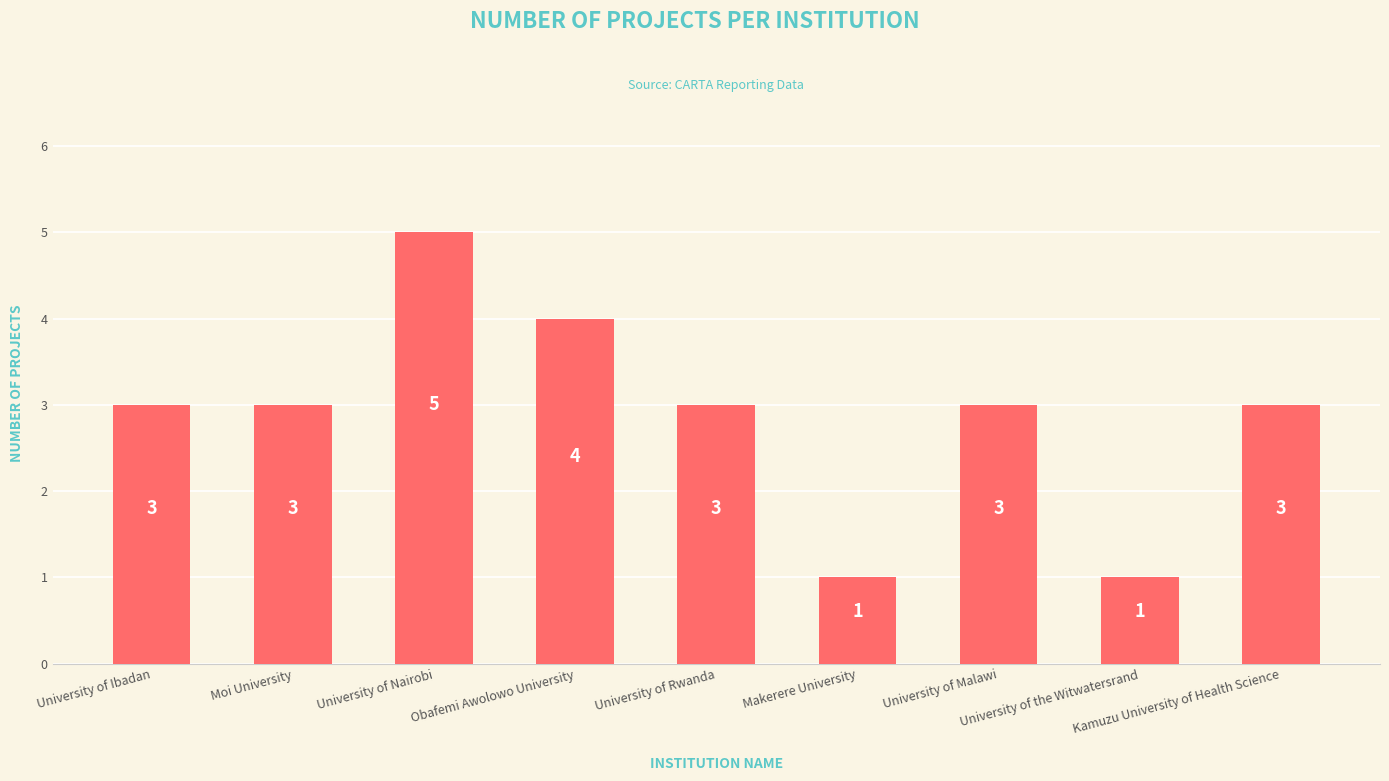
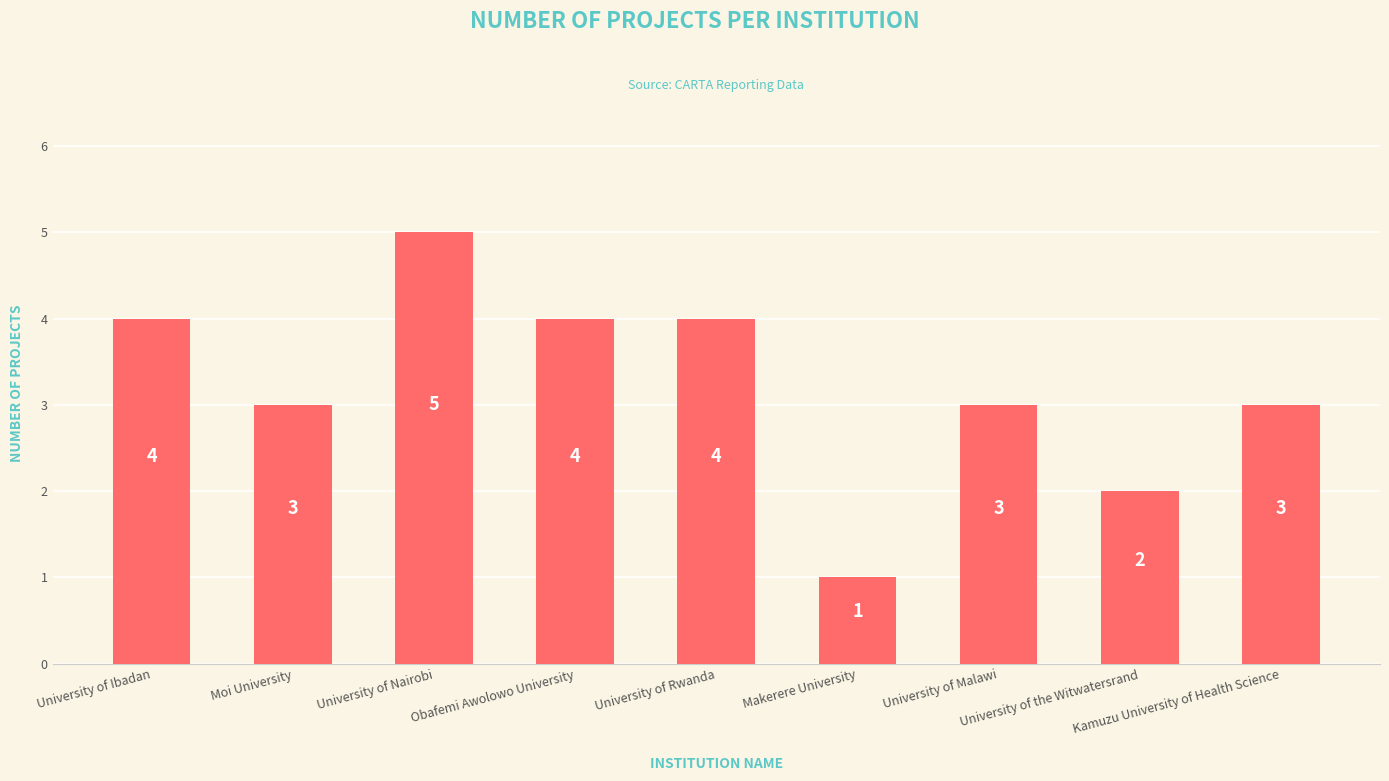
University of Ibadan: 3 -> 4
University of Rwanda: 3 -> 4
University of the Witwatersrand: 1 -> 2
